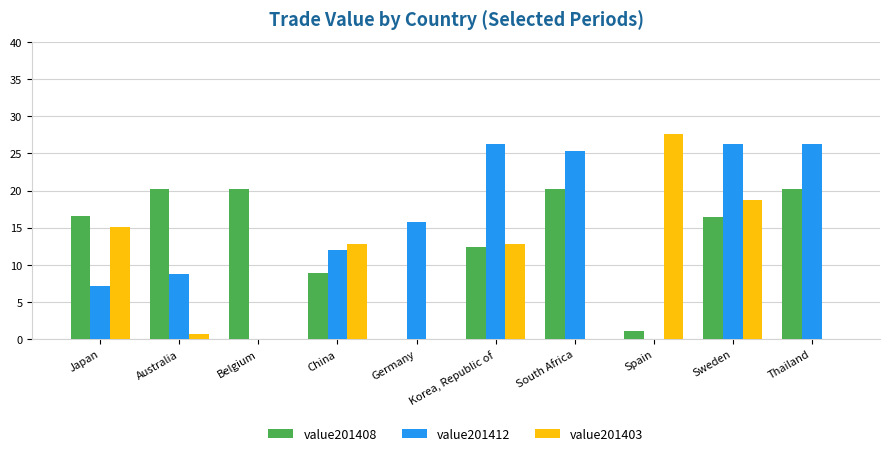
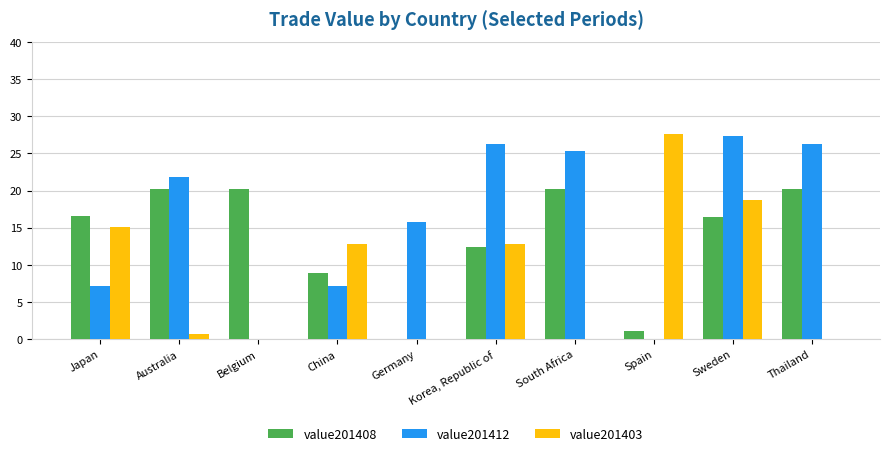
value201412, Australia: 9 -> 22
value201412, China: 12 -> 7
value201412, Sweden: 26 -> 27
